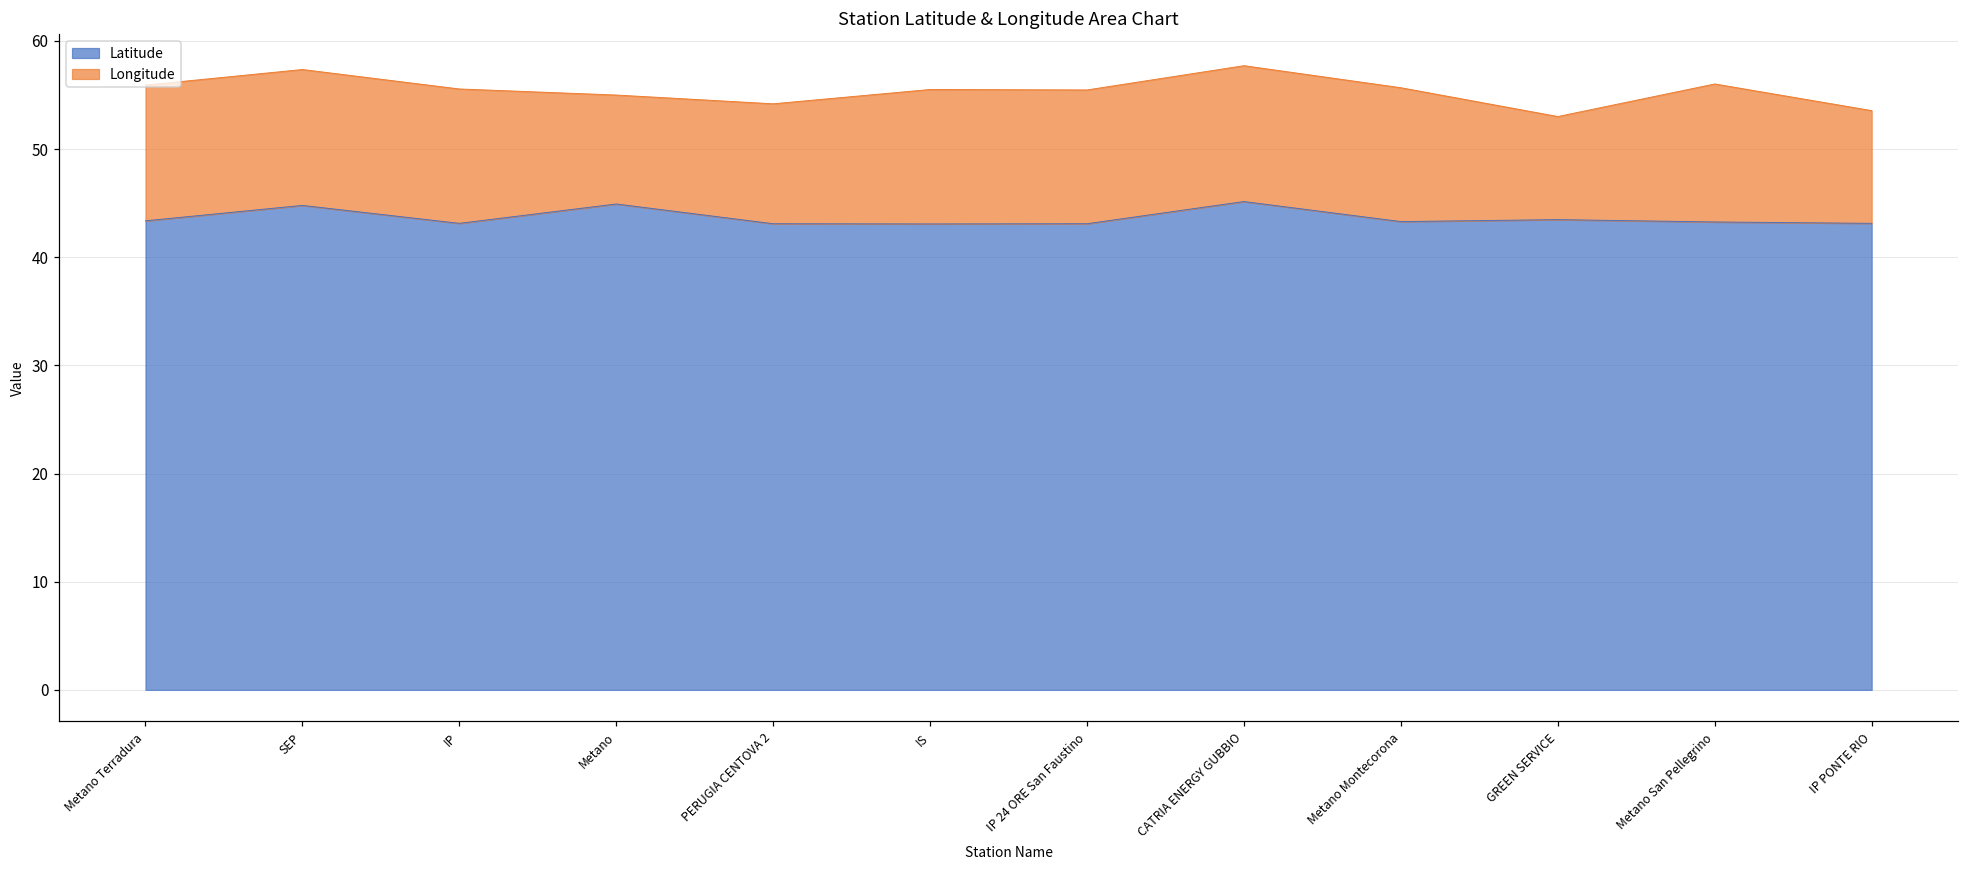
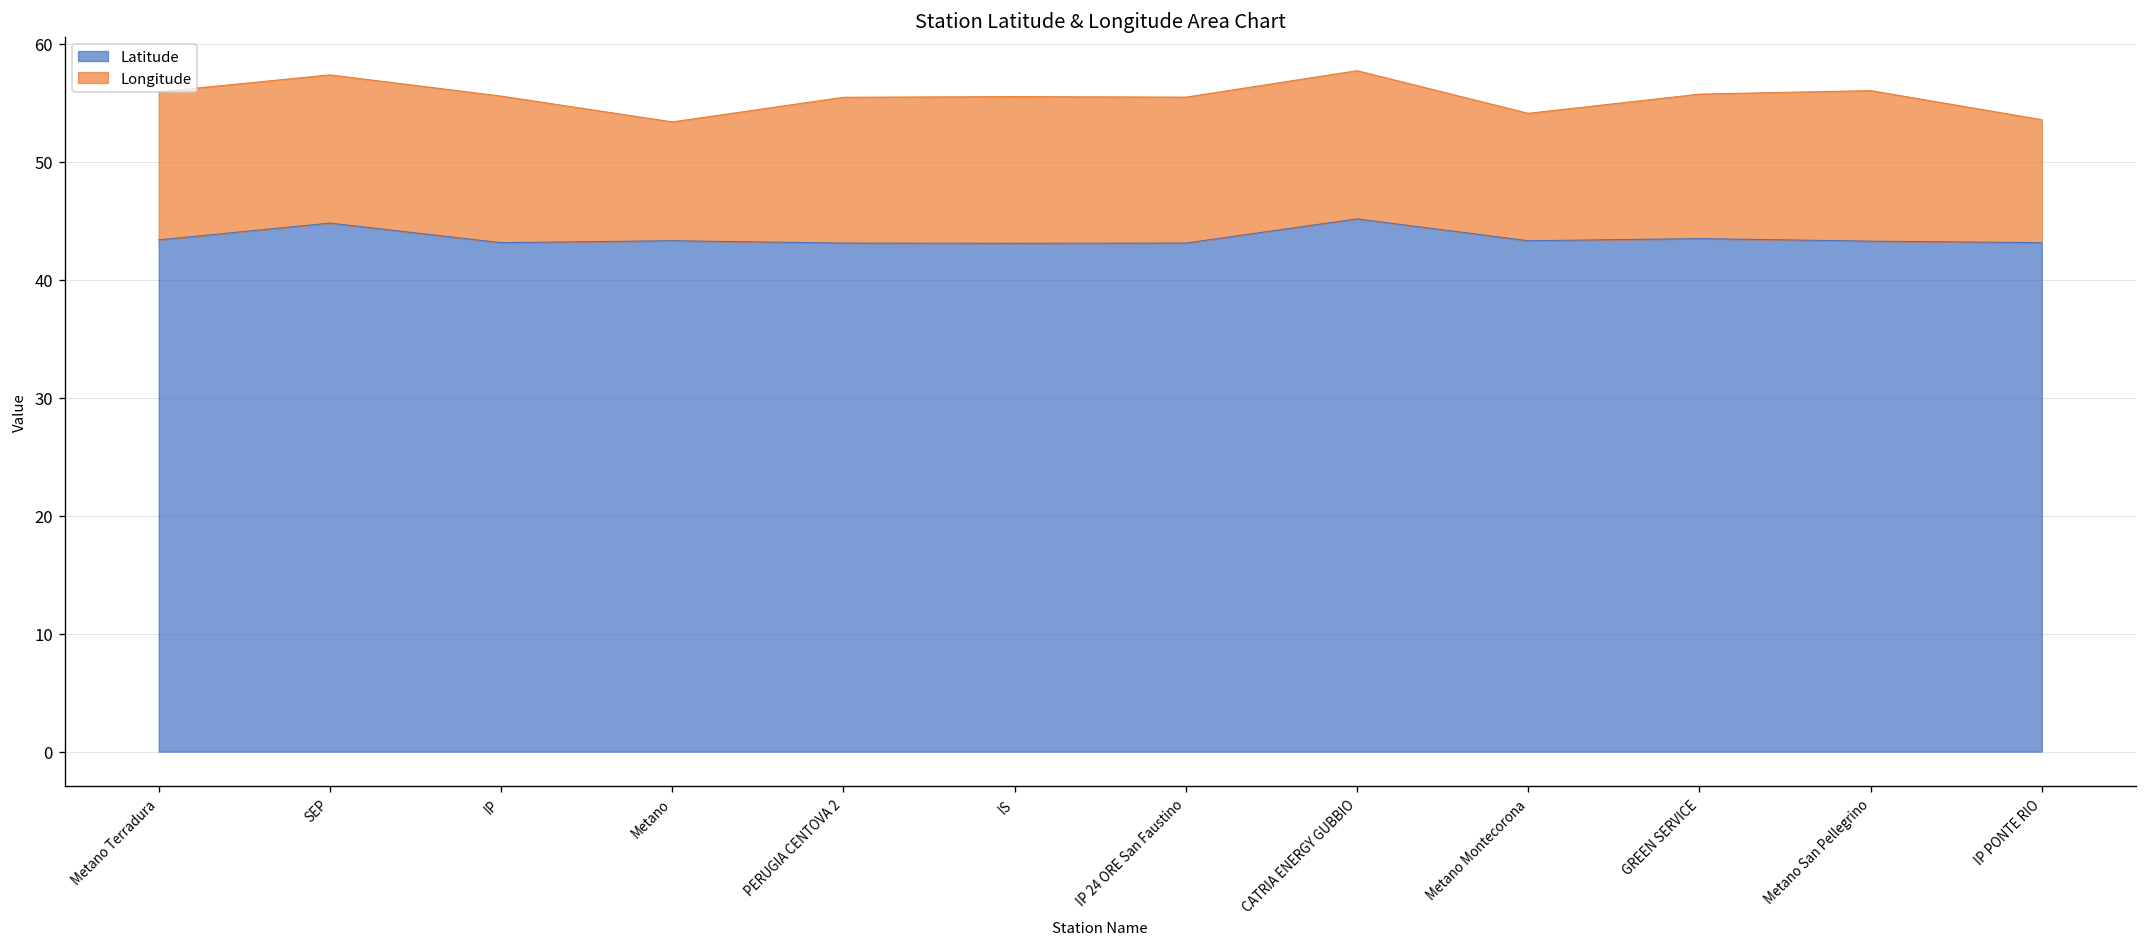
Latitude, Metano: 45 -> 43
Longitude, PERUGIA CENTOVA 2: 11 -> 12
Longitude, Metano Montecorona: 12 -> 11
Longitude, GREEN SERVICE: 10 -> 12
